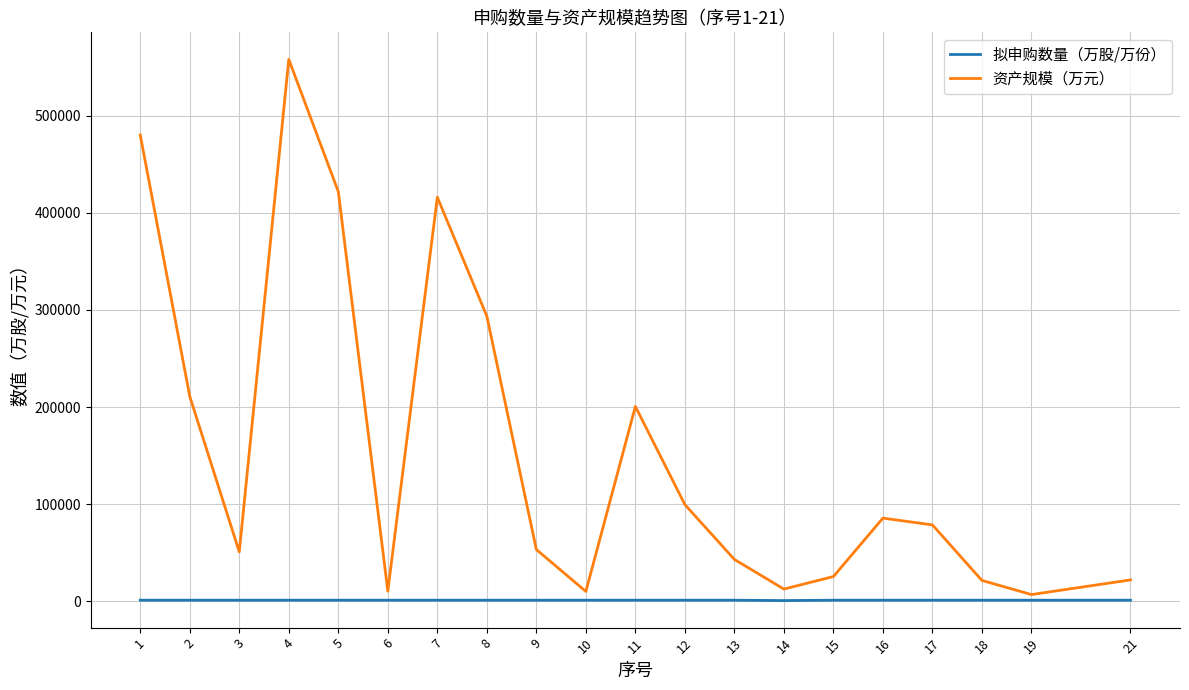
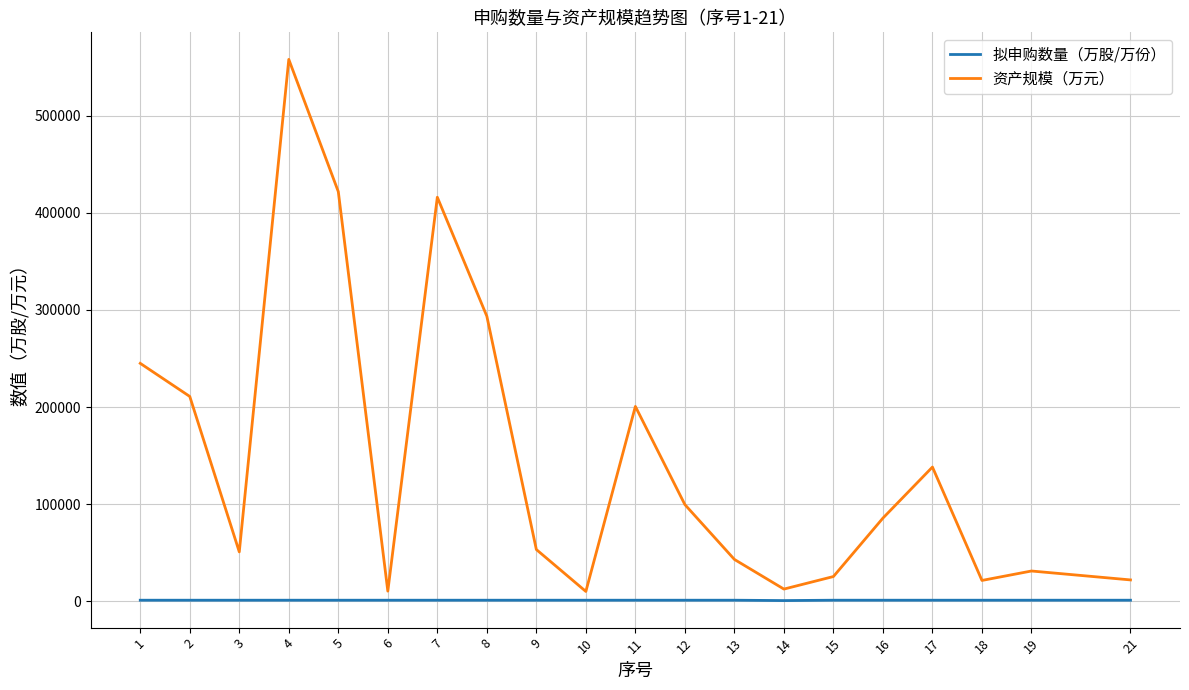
资产规模（万元）, 1: 480000 -> 250000
资产规模（万元）, 17: 80000 -> 140000
资产规模（万元）, 19: 10000 -> 30000
